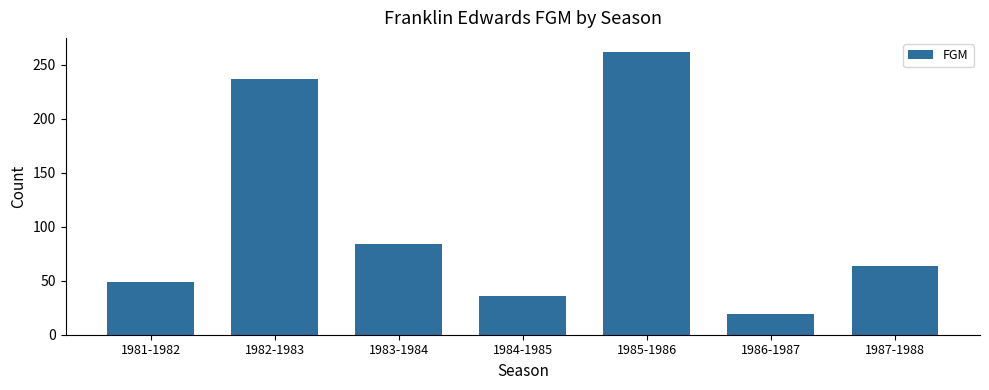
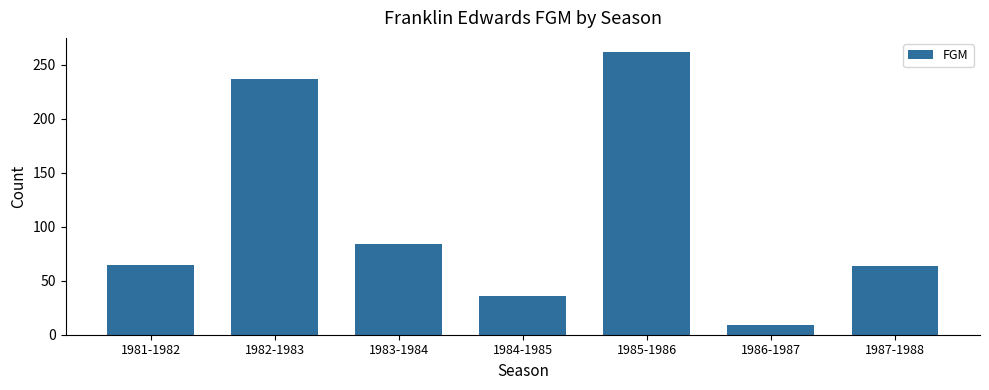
1981-1982: 49 -> 65
1986-1987: 19 -> 9
